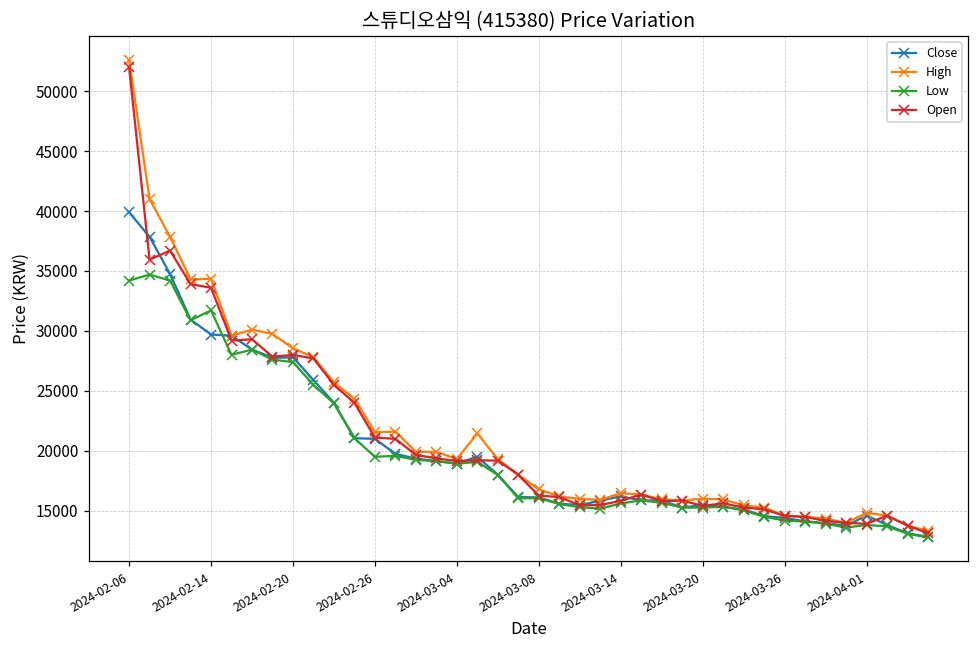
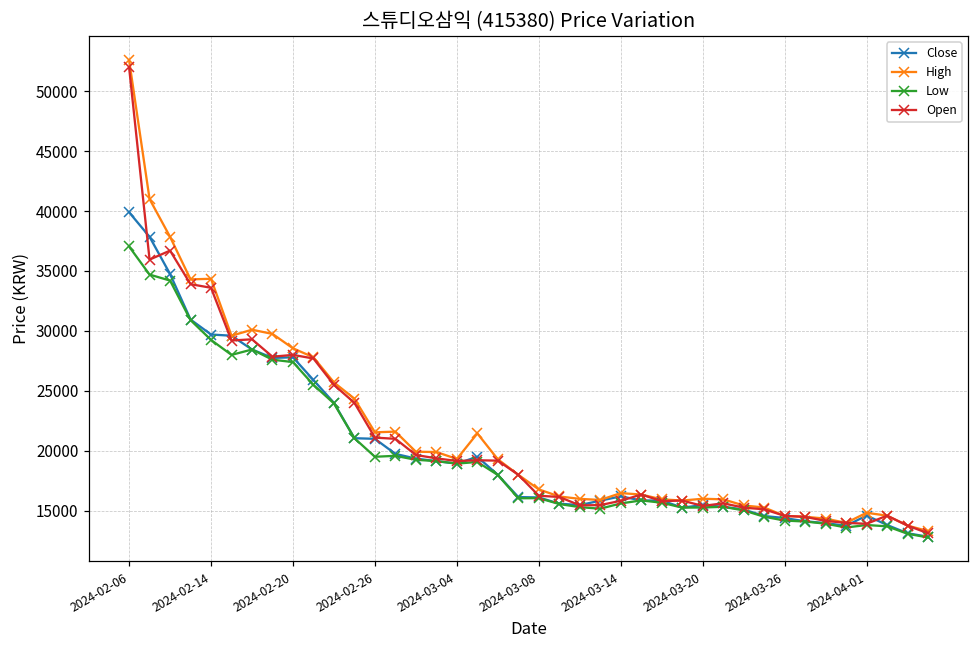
Low, 2024-02-06: 34200 -> 37000
Low, 2024-02-14: 31700 -> 29300
